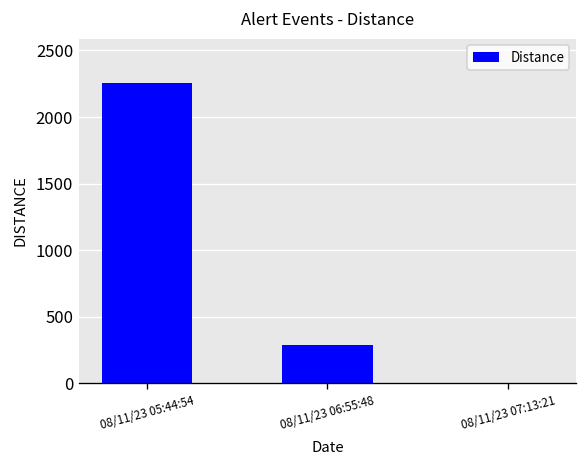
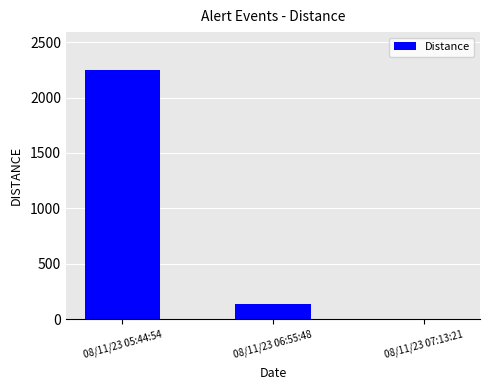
08/11/23 06:55:48: 290 -> 140
